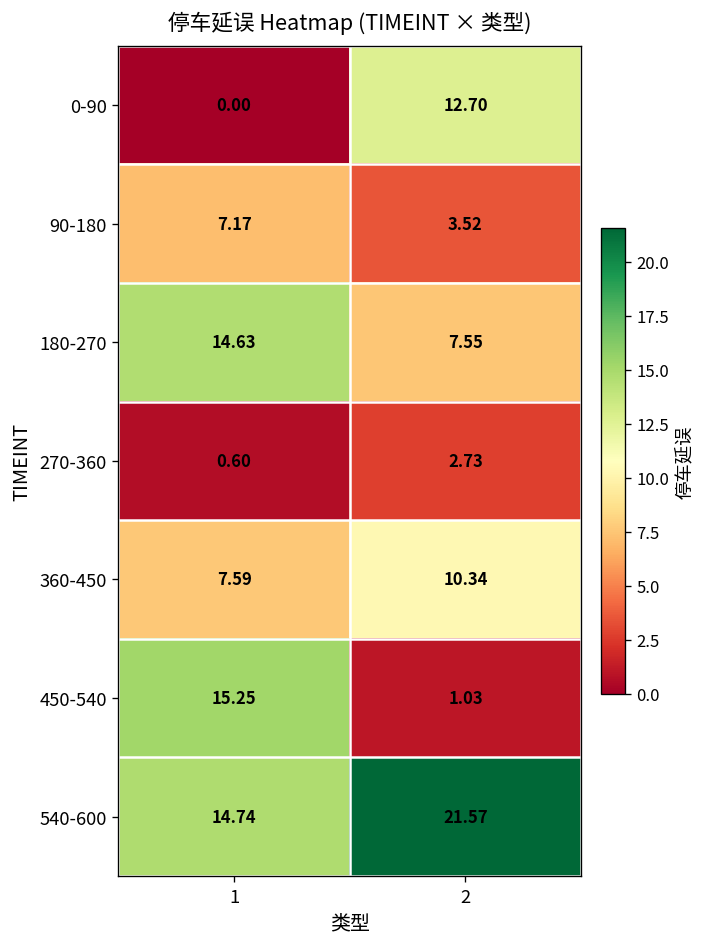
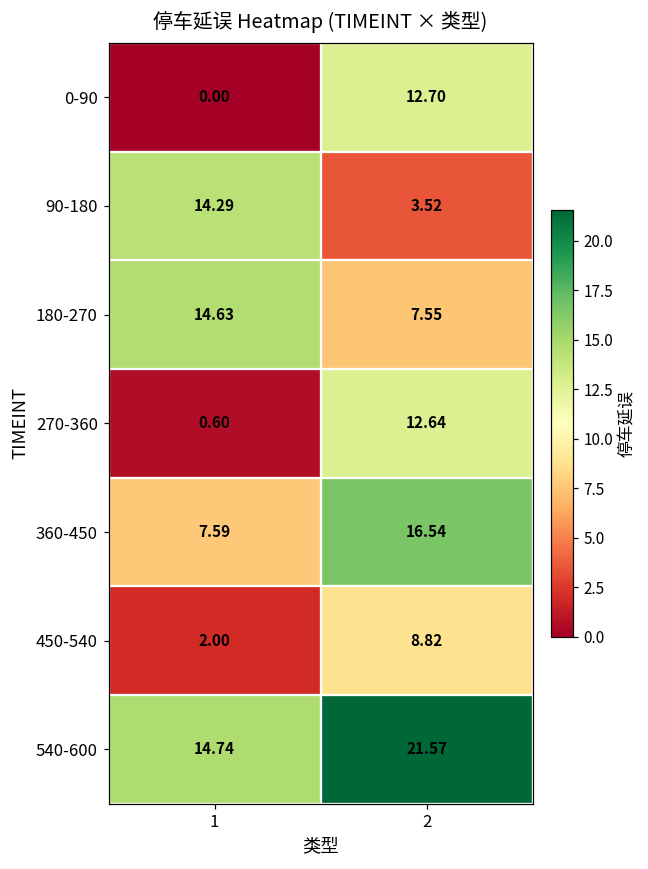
90-180, 1: 7.17 -> 14.29
270-360, 2: 2.73 -> 12.64
360-450, 2: 10.34 -> 16.54
450-540, 1: 15.25 -> 2.00
450-540, 2: 1.03 -> 8.82
